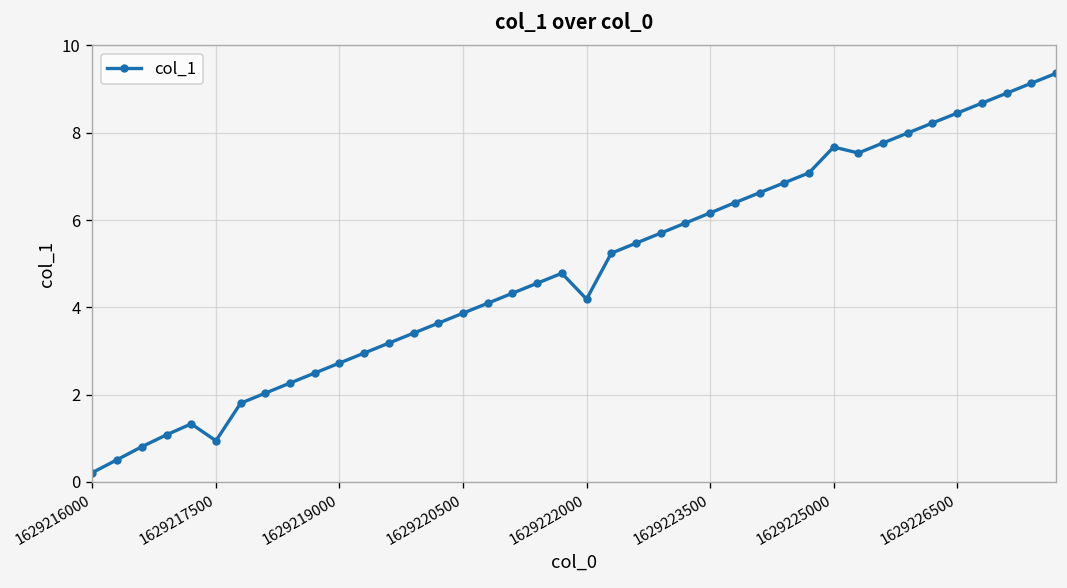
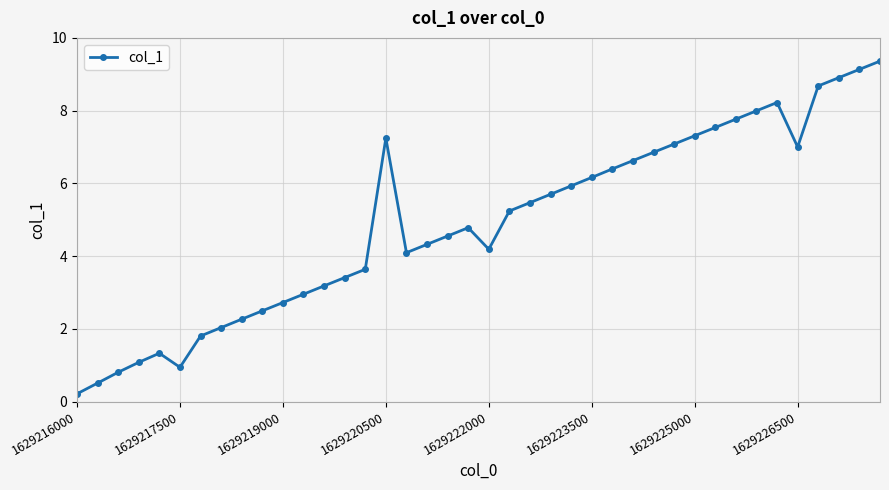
1629220500: 3.9 -> 7.2
1629225000: 7.7 -> 7.3
1629226500: 8.5 -> 7.0
